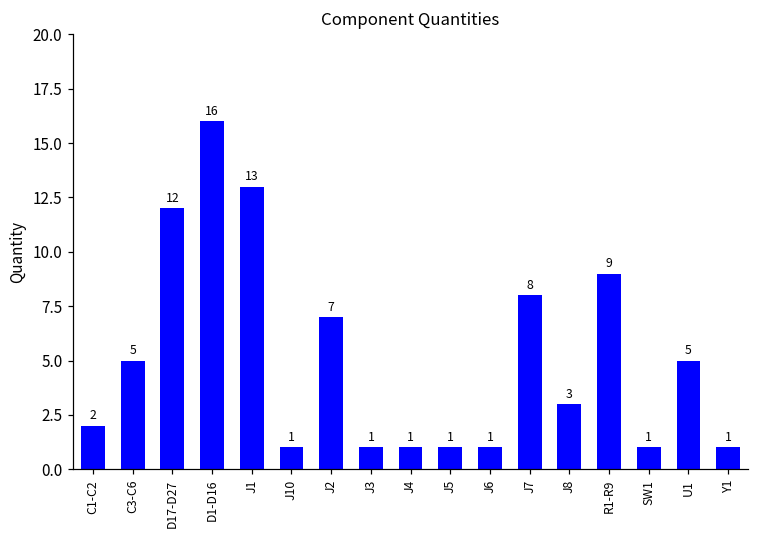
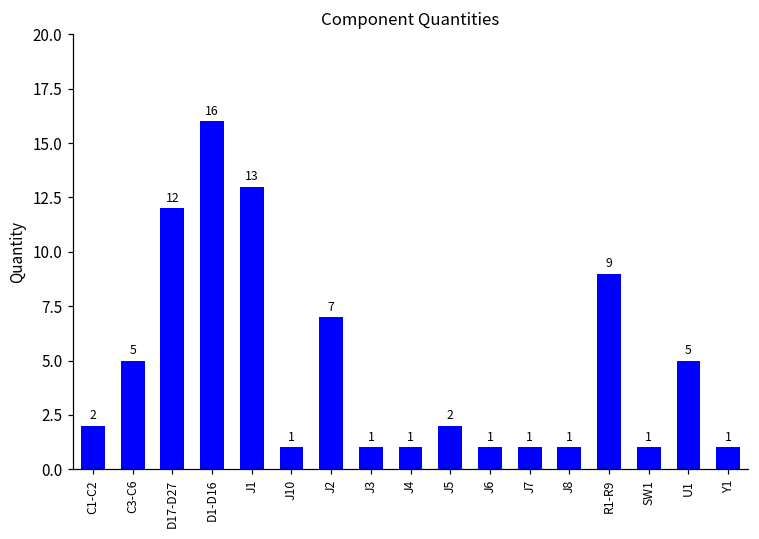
J5: 1 -> 2
J7: 8 -> 1
J8: 3 -> 1
